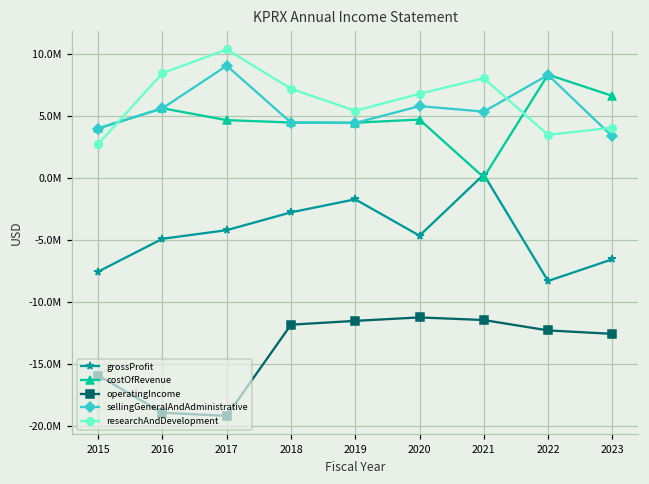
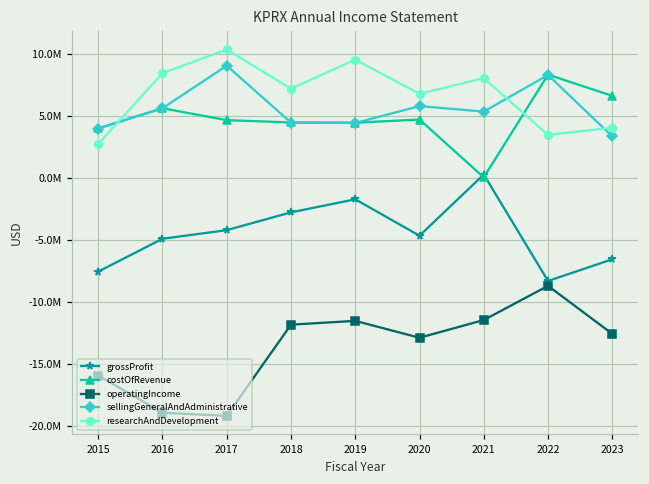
researchAndDevelopment, 2019: 5400000 -> 9500000
operatingIncome, 2020: -11300000 -> -12900000
operatingIncome, 2022: -12300000 -> -8700000
